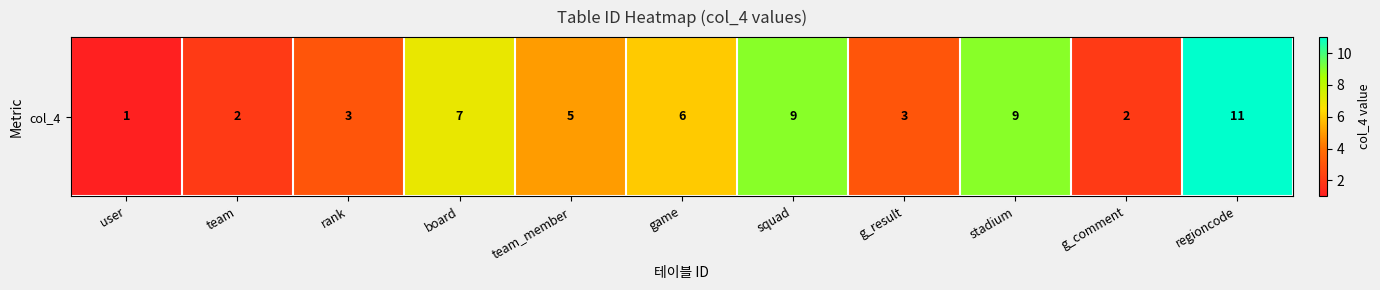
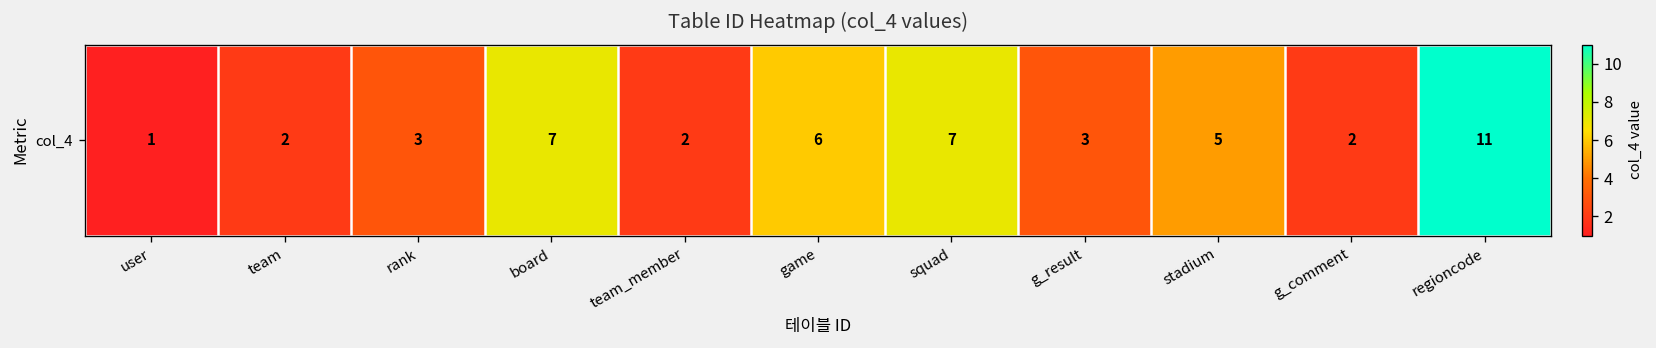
col_4, team_member: 5 -> 2
col_4, squad: 9 -> 7
col_4, stadium: 9 -> 5
